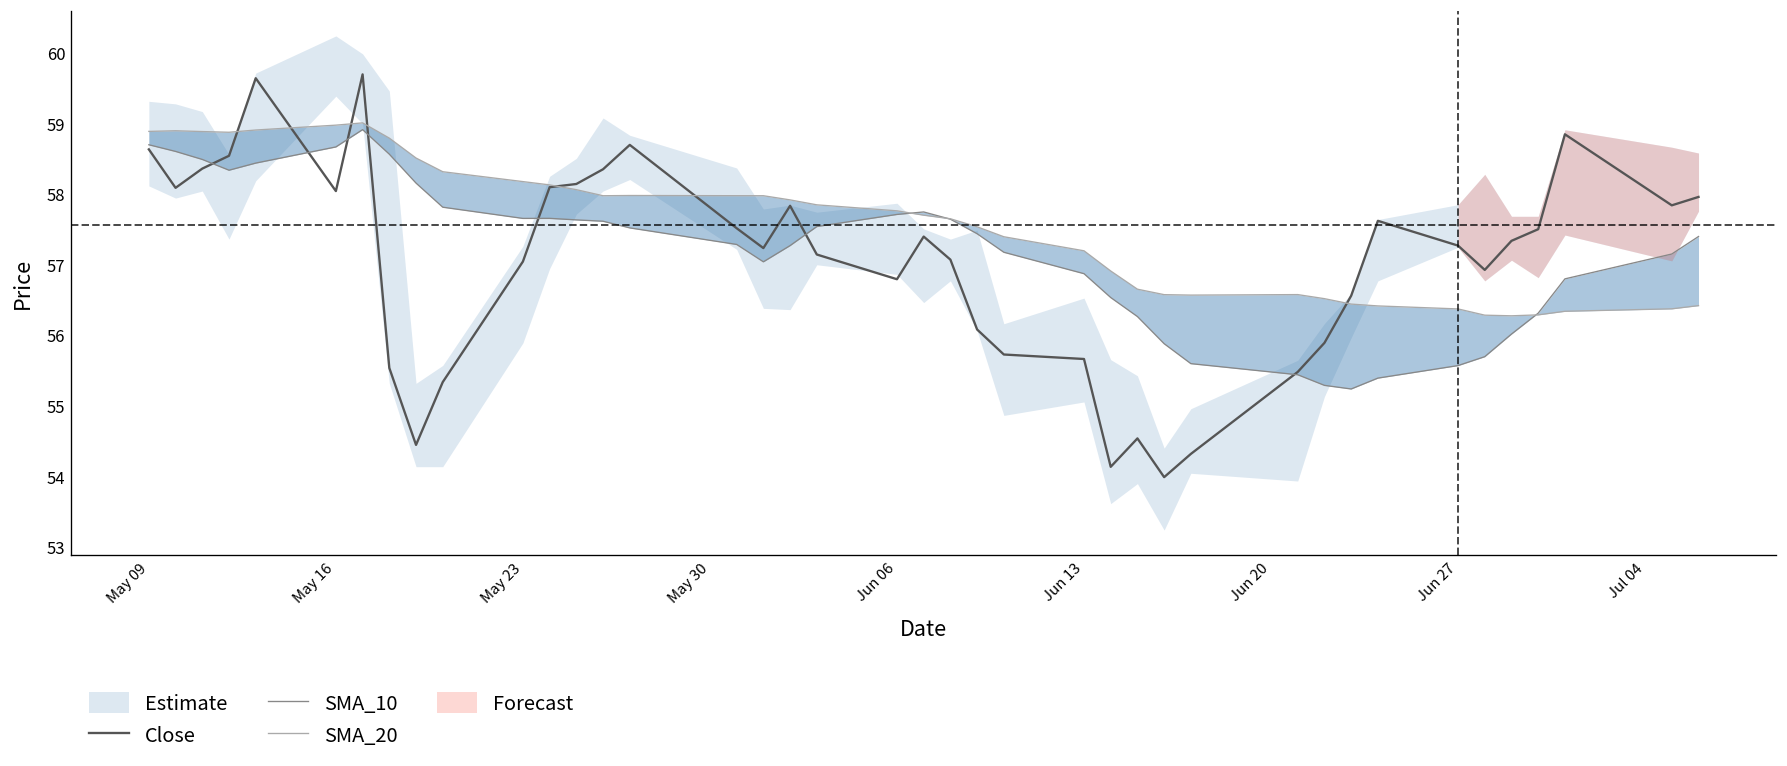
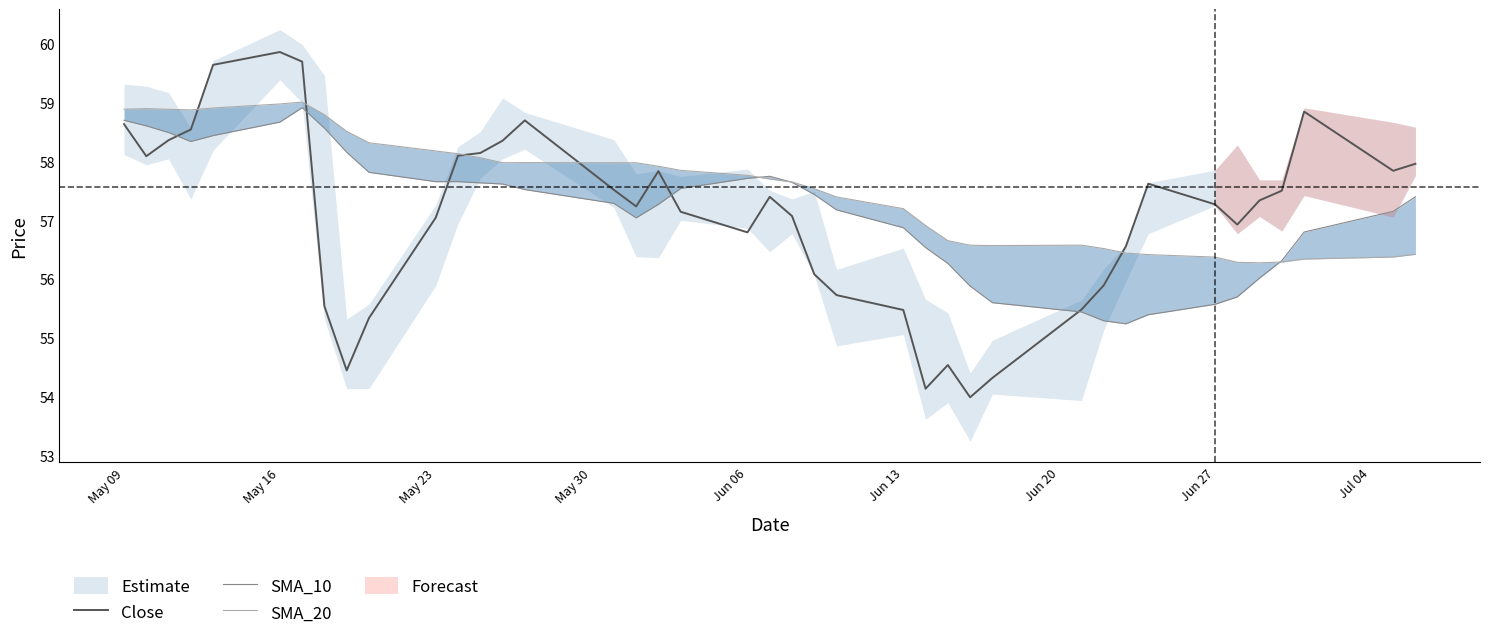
Close, May 16: 58.0 -> 59.9
Close, Jun 13: 55.7 -> 55.5
